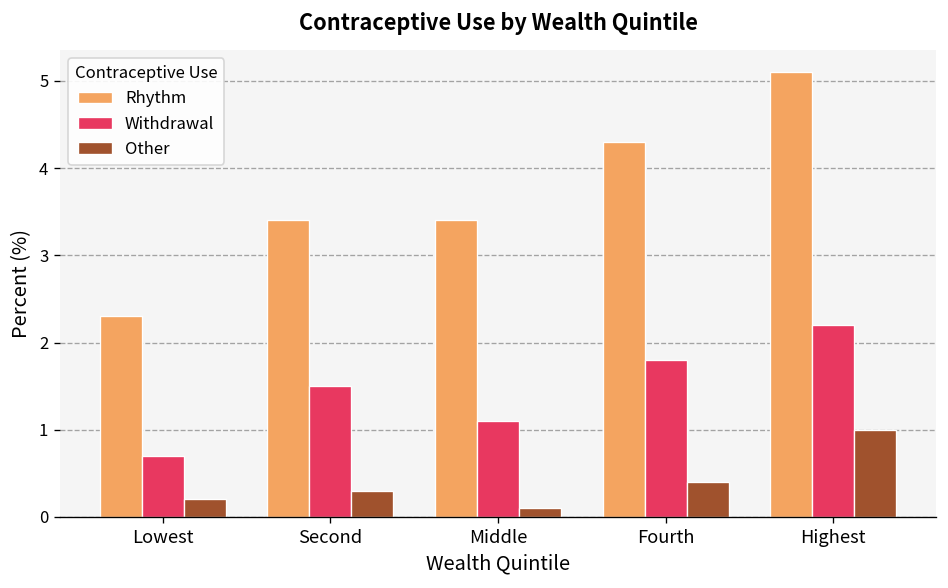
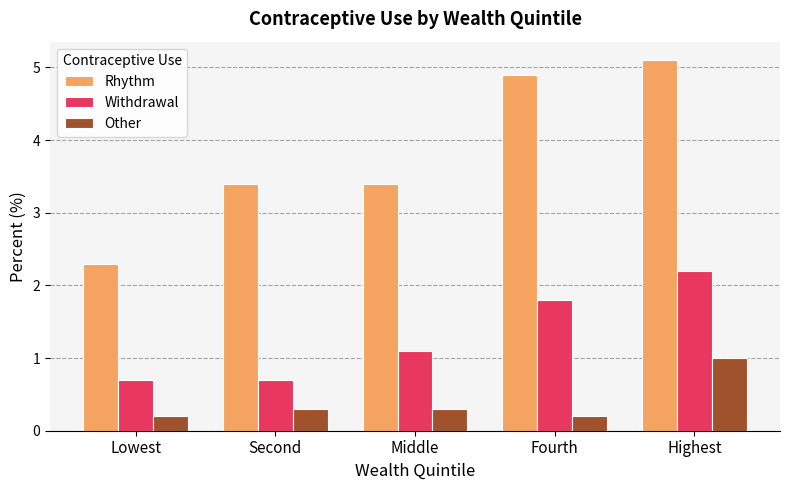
Withdrawal, Second: 1.5 -> 0.7
Other, Middle: 0.1 -> 0.3
Rhythm, Fourth: 4.3 -> 4.9
Other, Fourth: 0.4 -> 0.2
